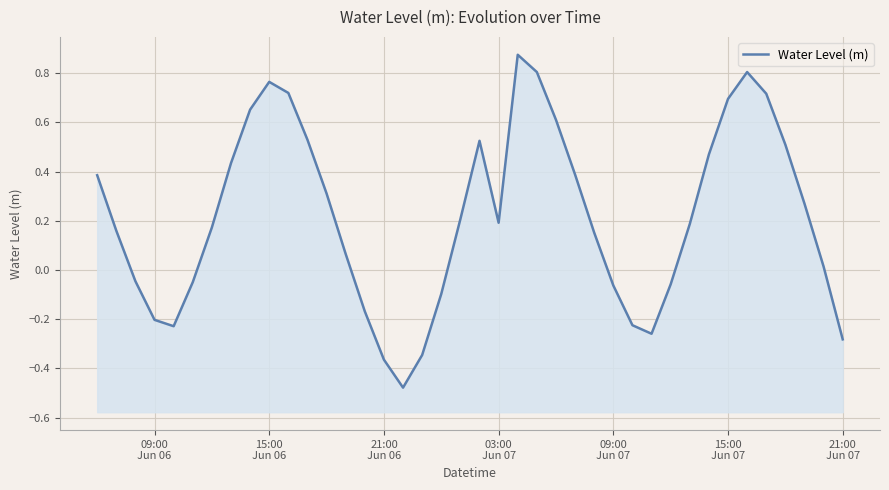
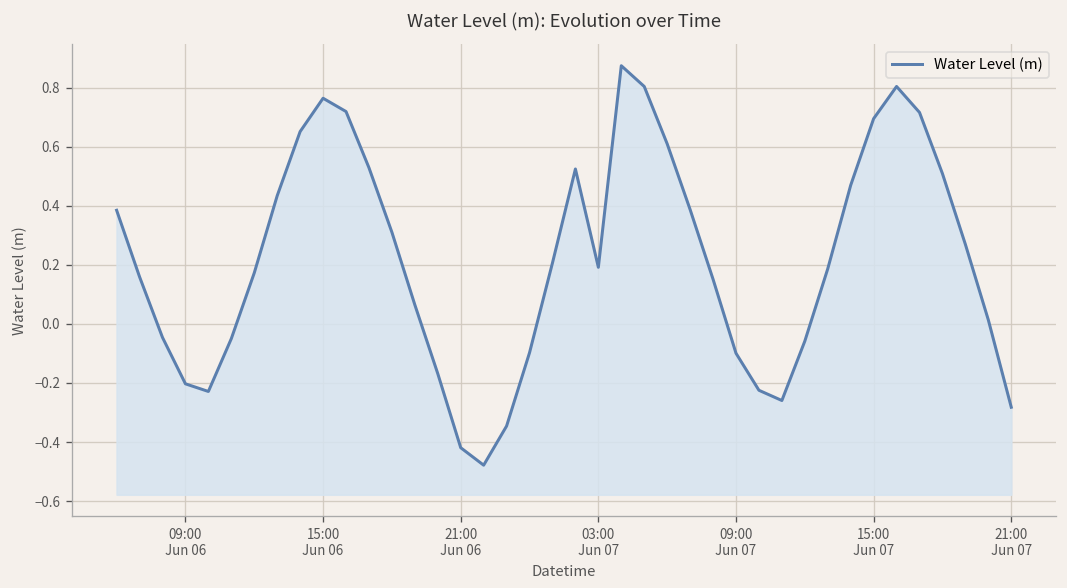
21:00 Jun 06: -0.36 -> -0.42
09:00 Jun 07: -0.06 -> -0.10
